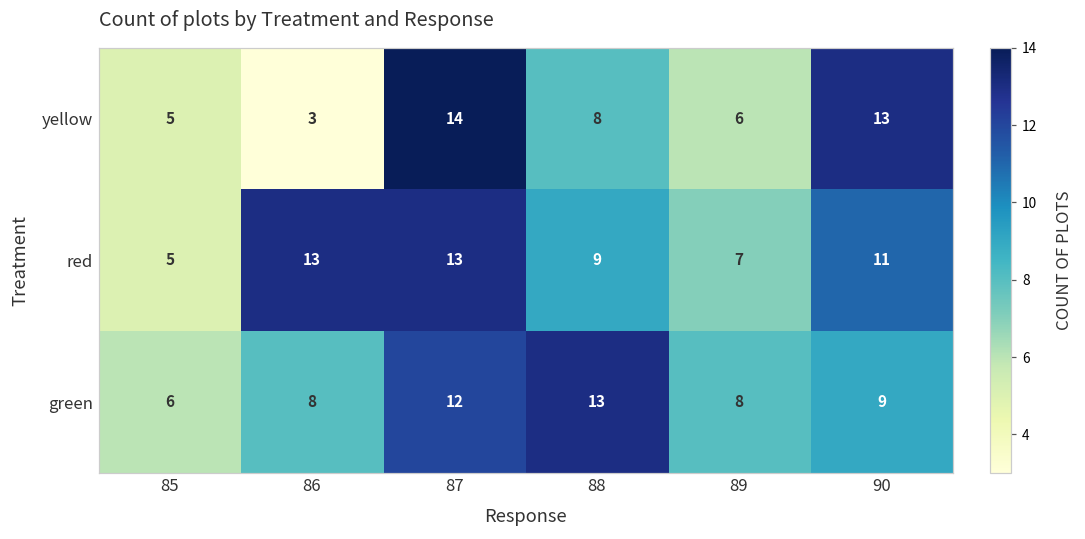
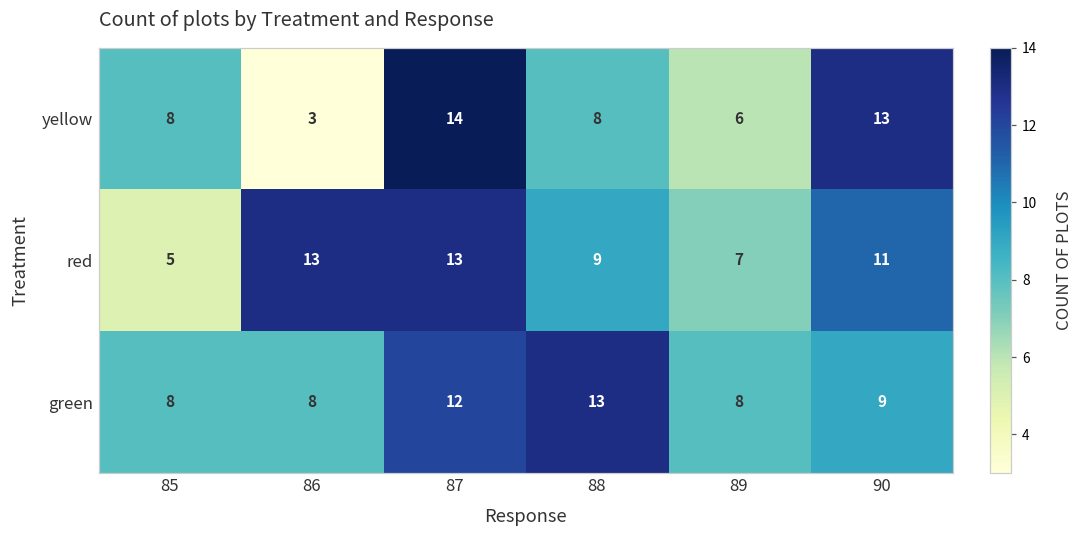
yellow, 85: 5 -> 8
green, 85: 6 -> 8
